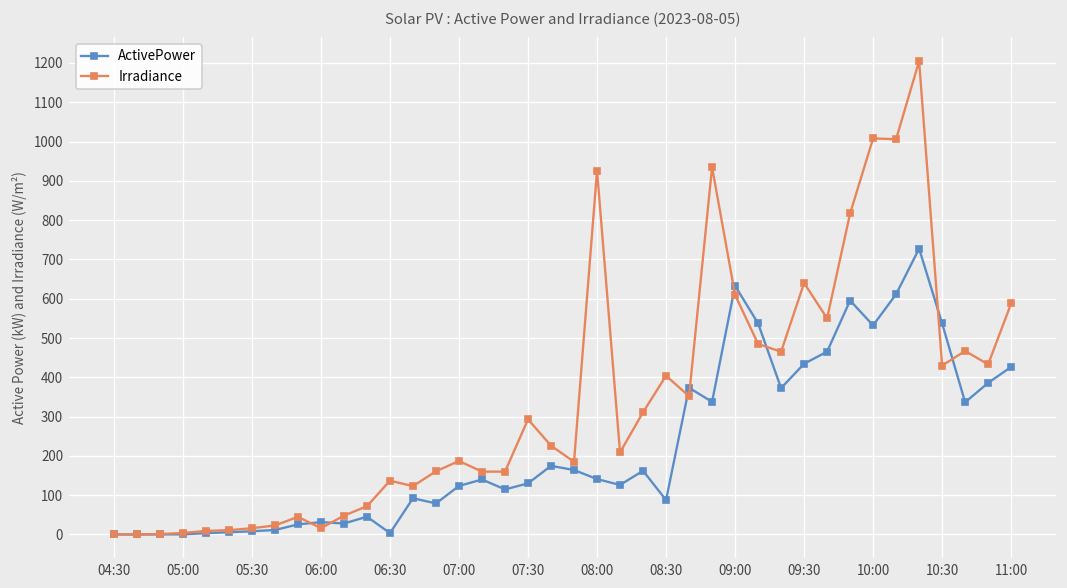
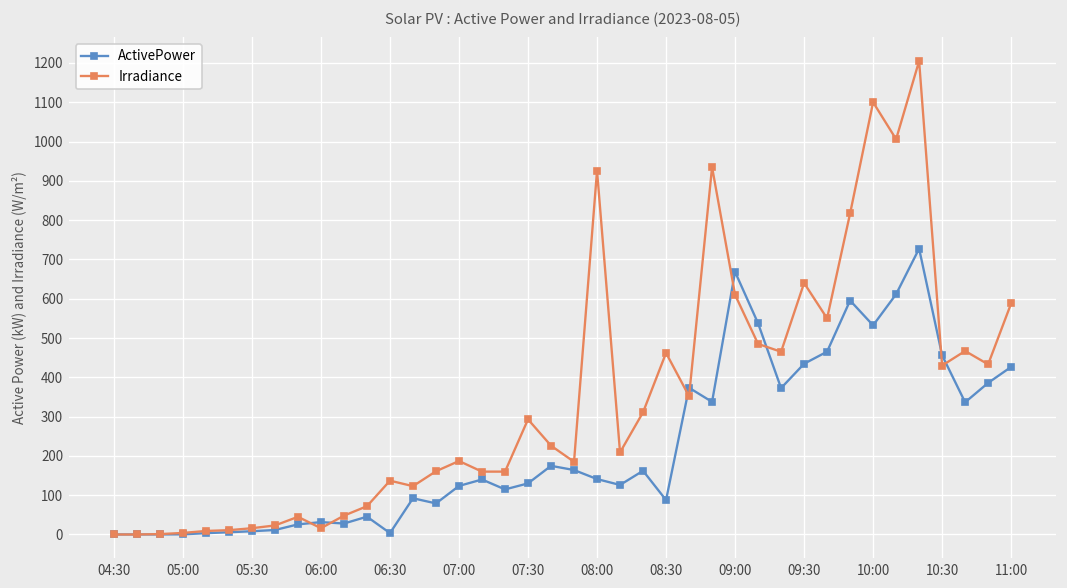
Irradiance, 08:30: 400 -> 460
ActivePower, 09:00: 630 -> 670
Irradiance, 10:00: 1010 -> 1100
ActivePower, 10:30: 540 -> 460
